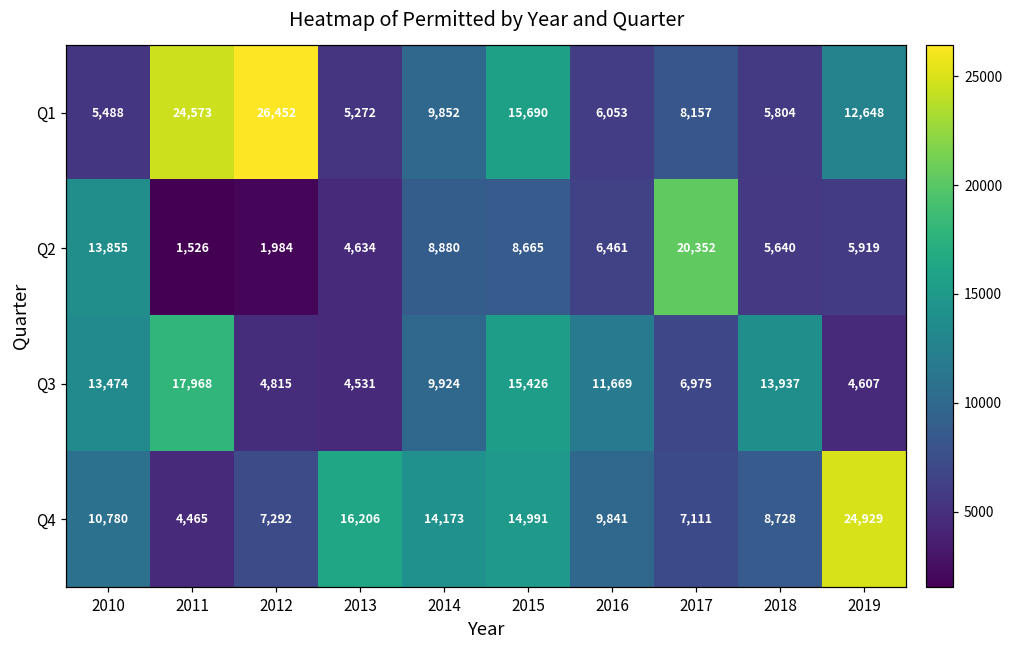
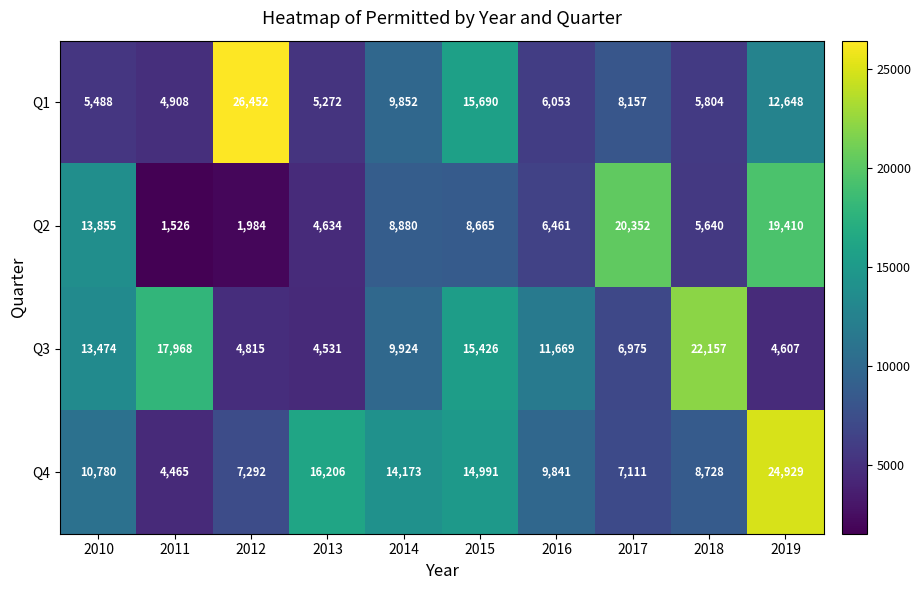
Q1, 2011: 24,573 -> 4,908
Q2, 2019: 5,919 -> 19,410
Q3, 2018: 13,937 -> 22,157
